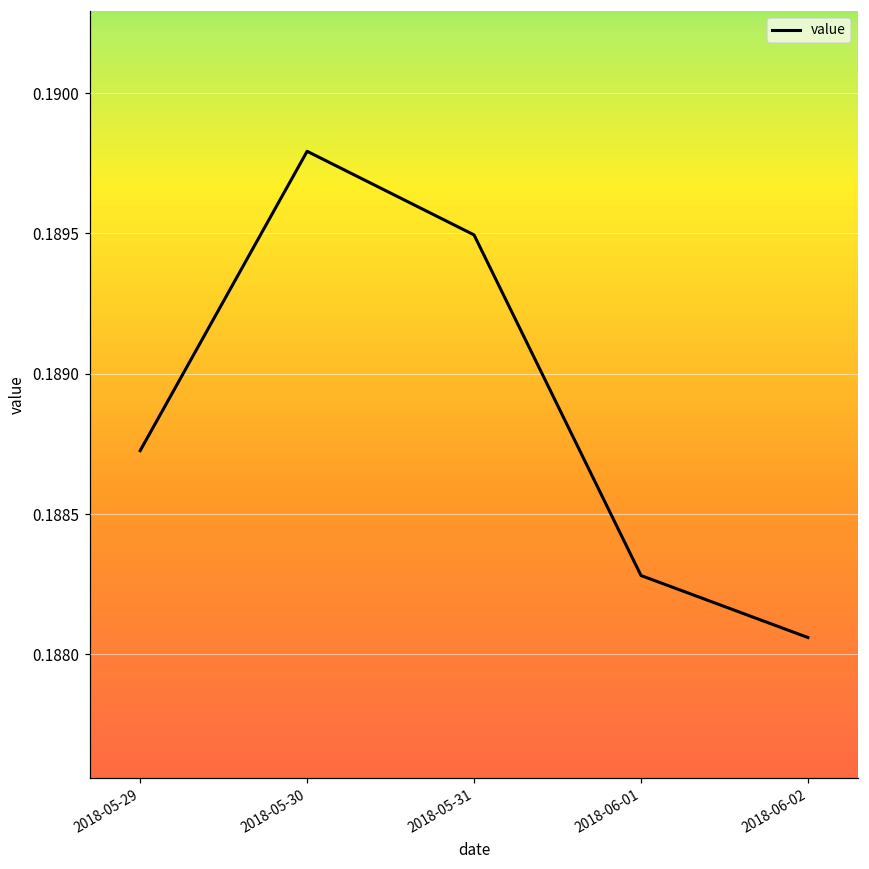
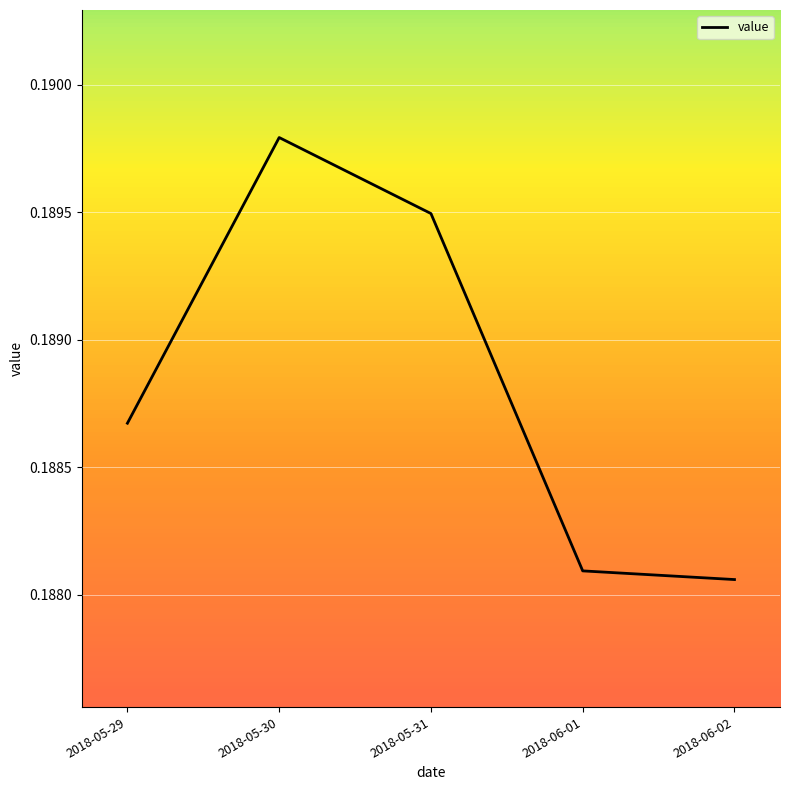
2018-05-29: 0.18873 -> 0.18867
2018-06-01: 0.18828 -> 0.18809
